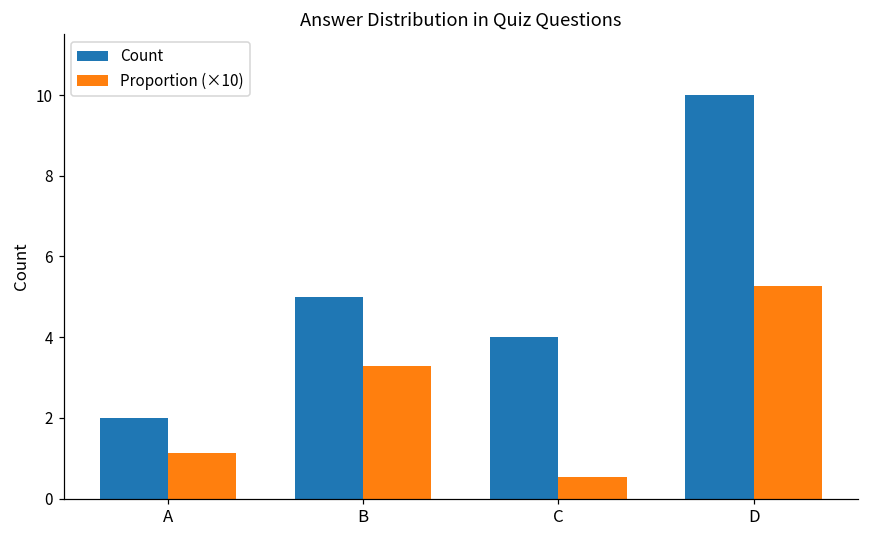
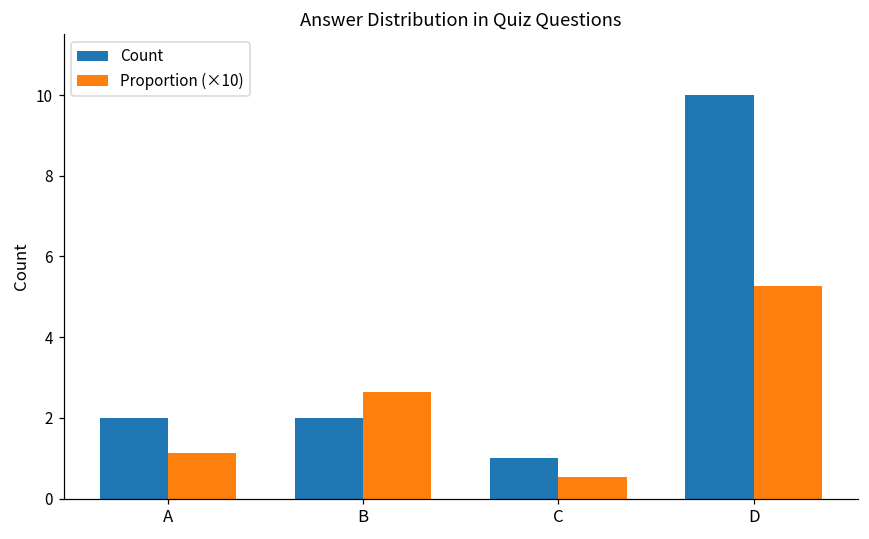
Count, B: 5 -> 2
Proportion (×10), B: 3.3 -> 2.6
Count, C: 4 -> 1
